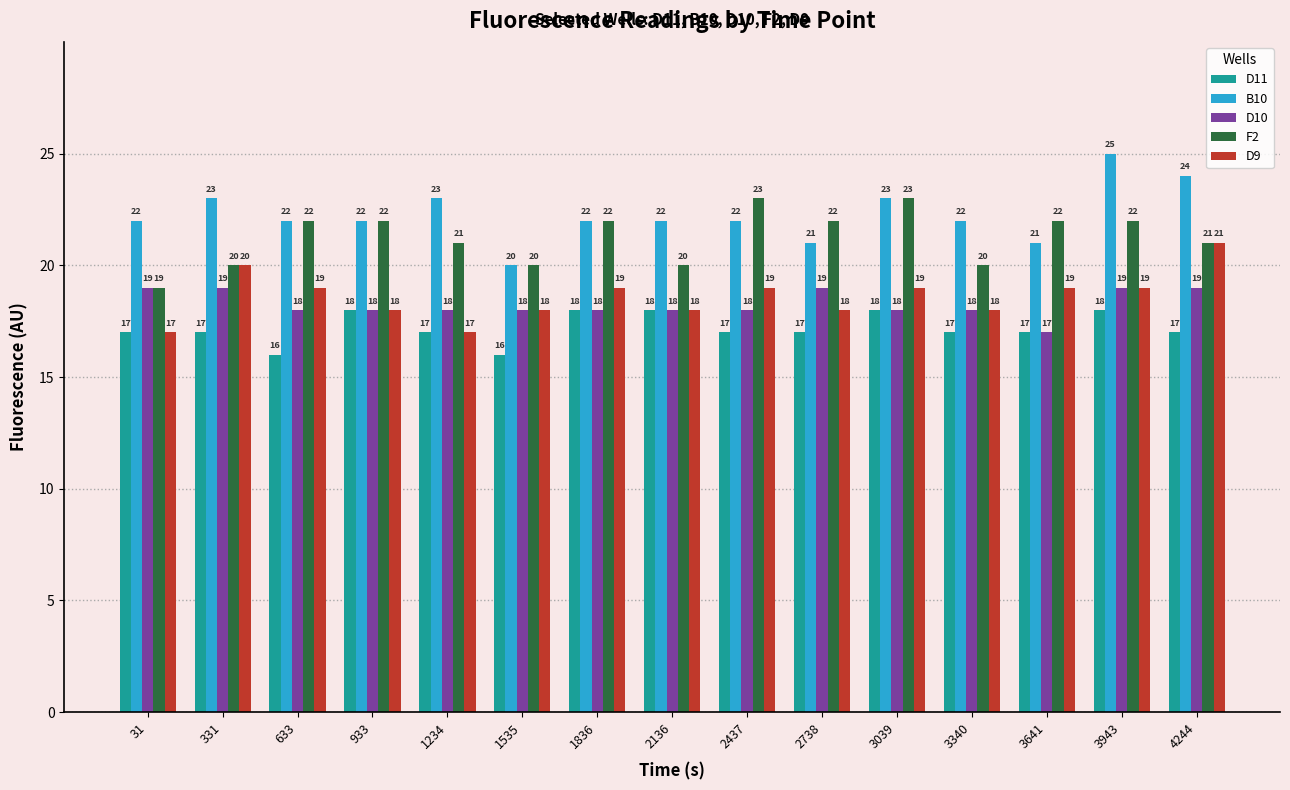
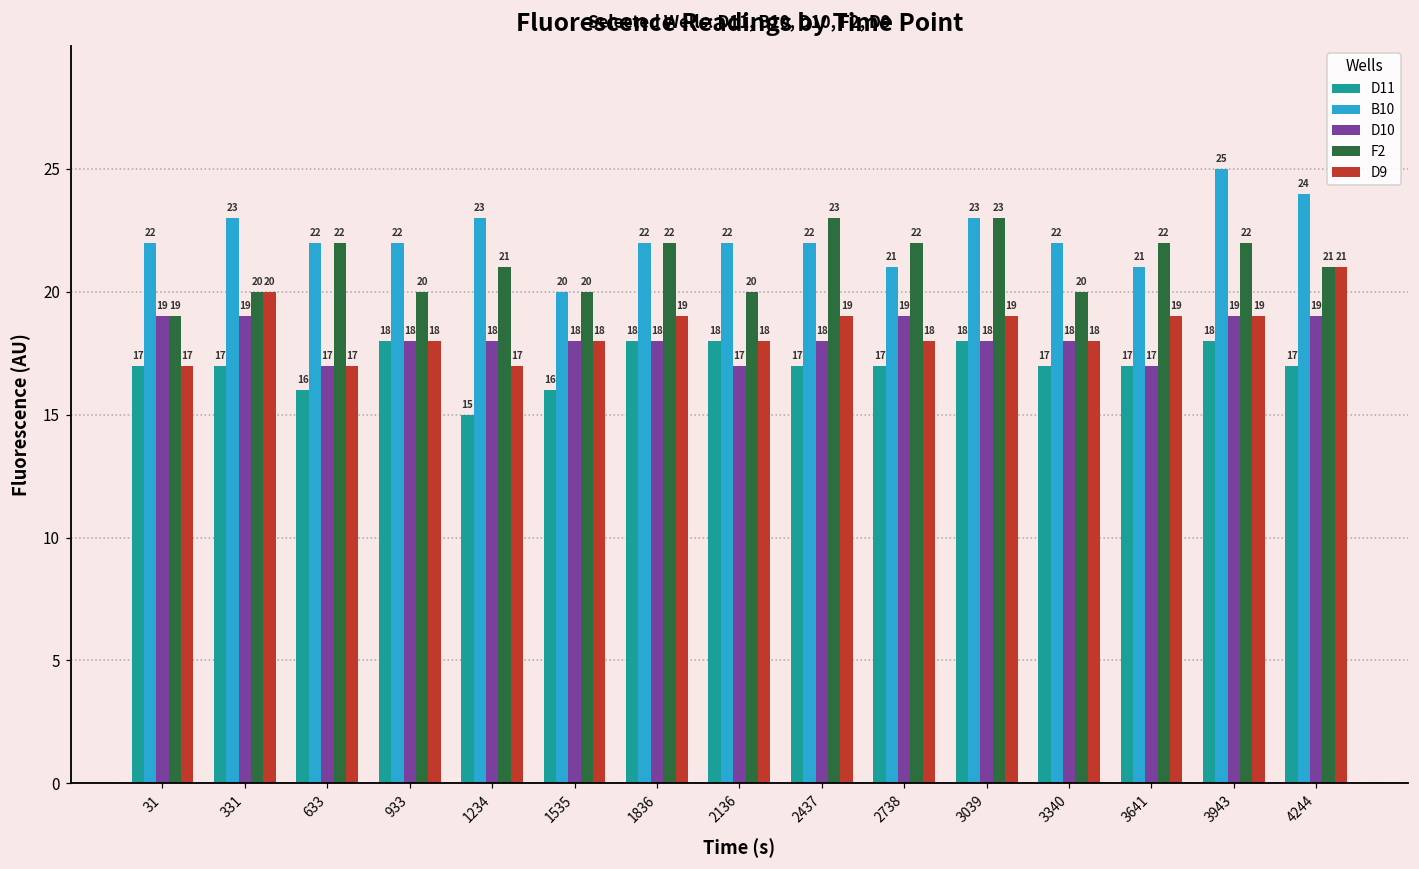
D10, 633: 18 -> 17
D9, 633: 19 -> 17
F2, 933: 22 -> 20
D11, 1234: 17 -> 15
D10, 2136: 18 -> 17
